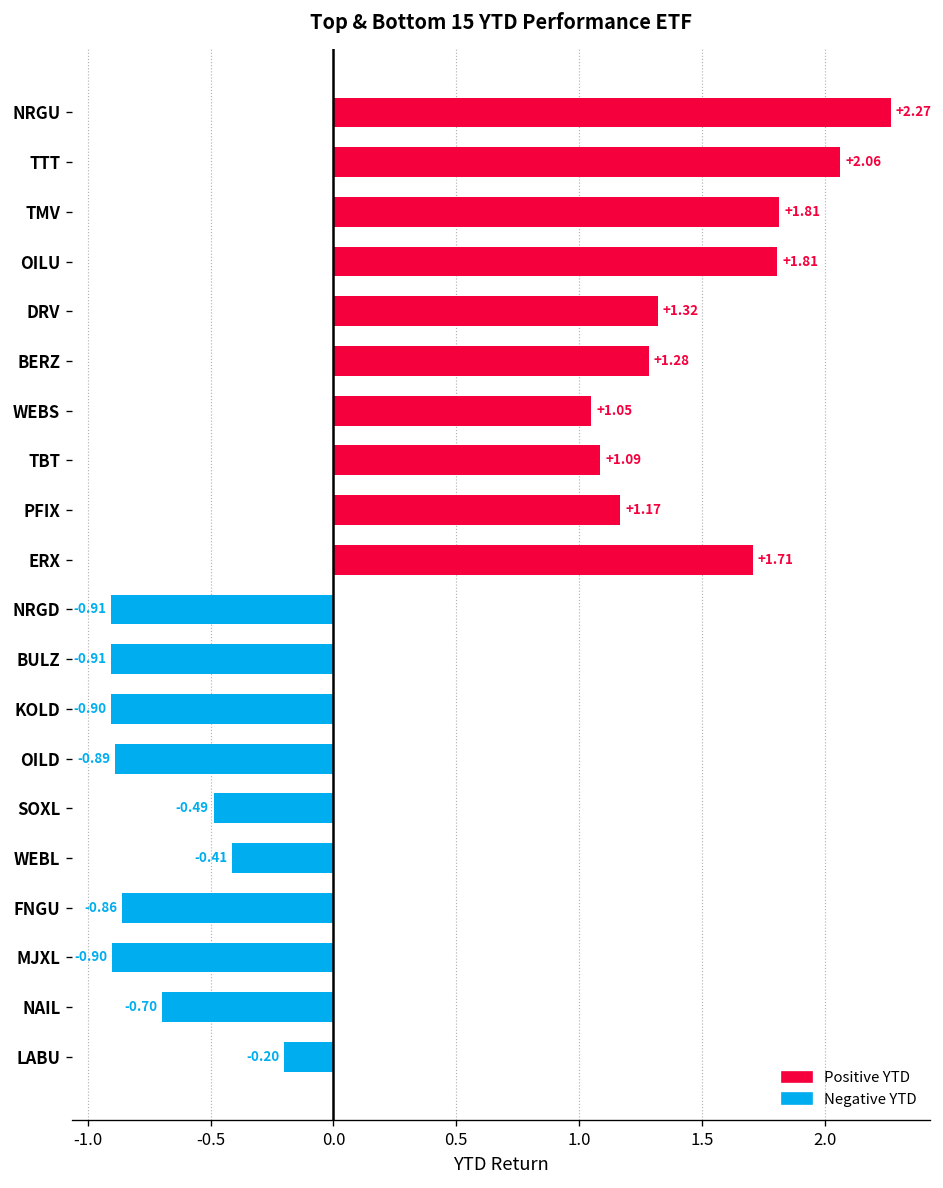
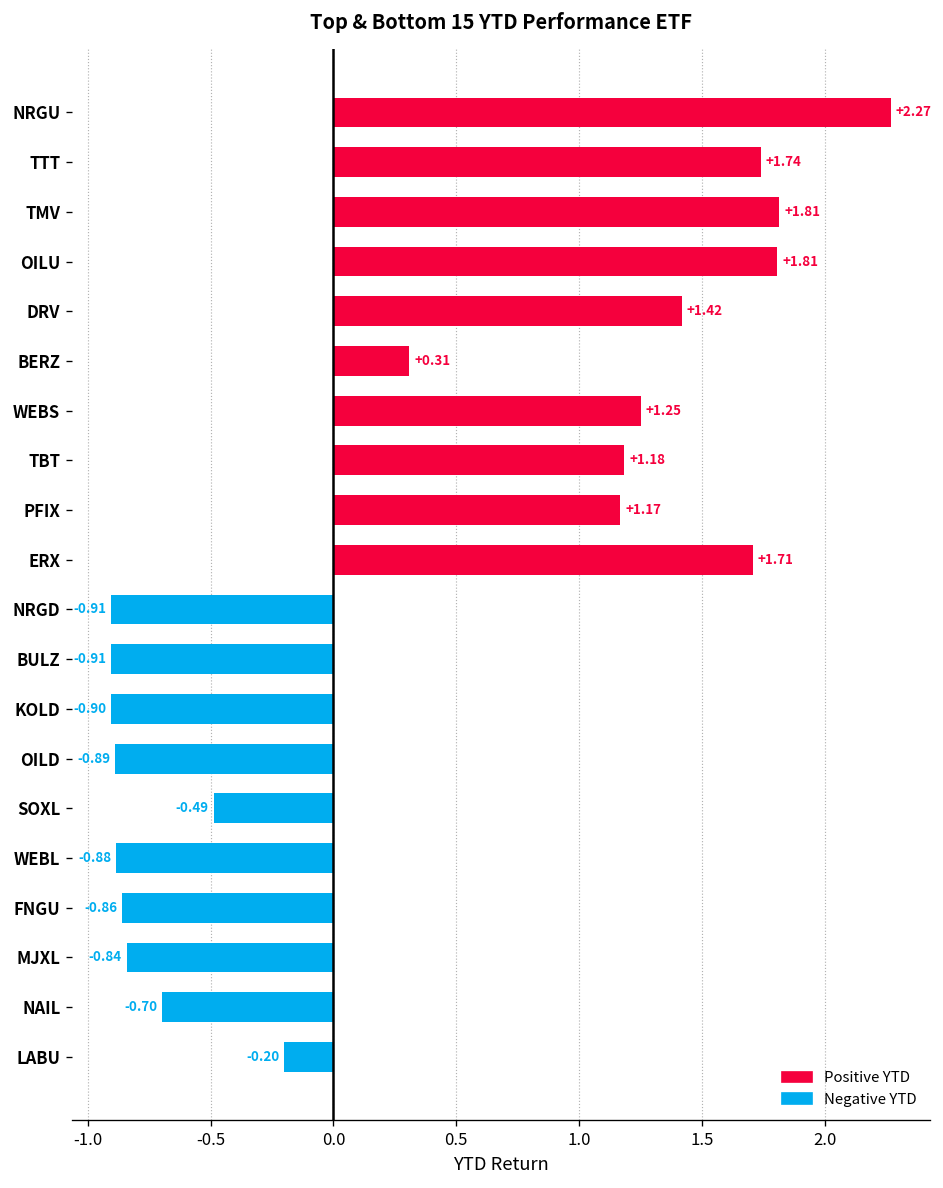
TTT: +2.06 -> +1.74
DRV: +1.32 -> +1.42
BERZ: +1.28 -> +0.31
WEBS: +1.05 -> +1.25
TBT: +1.09 -> +1.18
WEBL: -0.41 -> -0.88
MJXL: -0.90 -> -0.84
